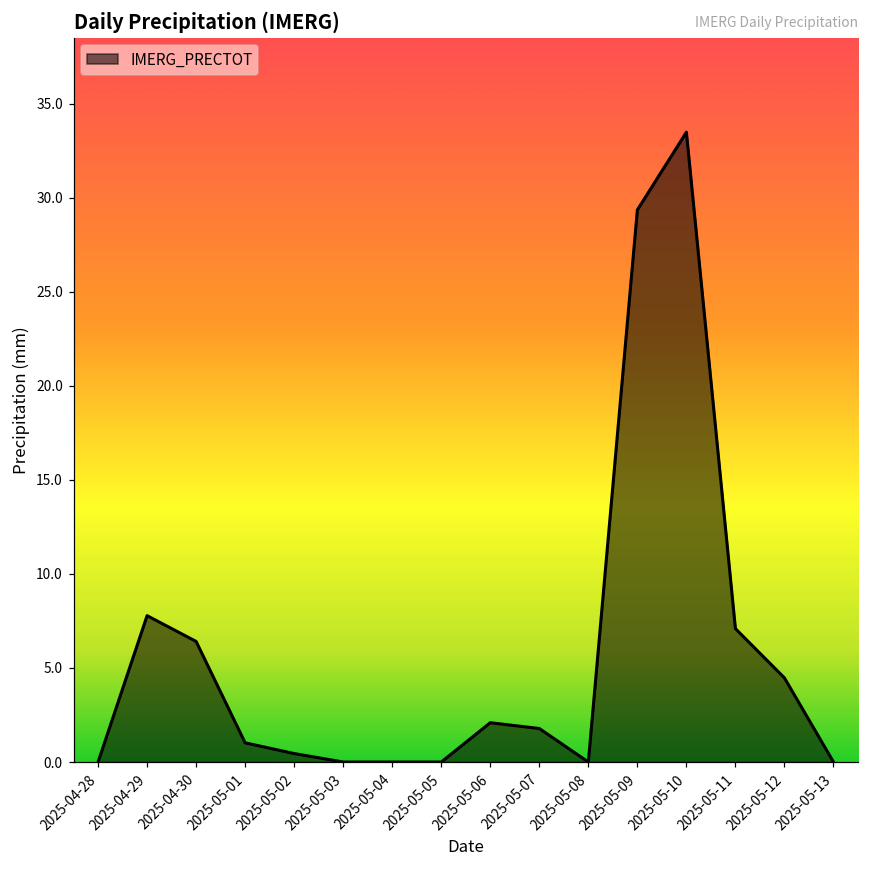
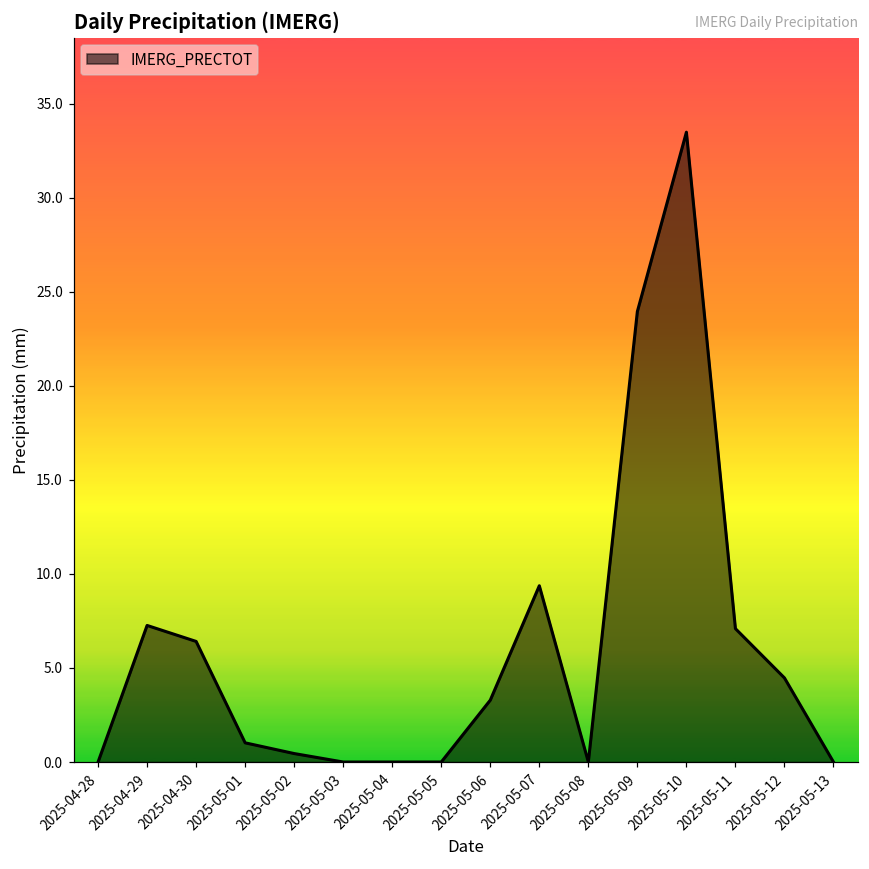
2025-04-29: 7.8 -> 7.3
2025-05-06: 2.1 -> 3.3
2025-05-07: 1.8 -> 9.4
2025-05-09: 29.4 -> 24.0
